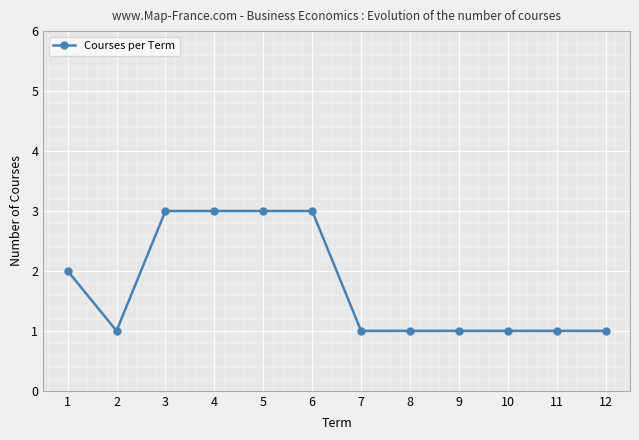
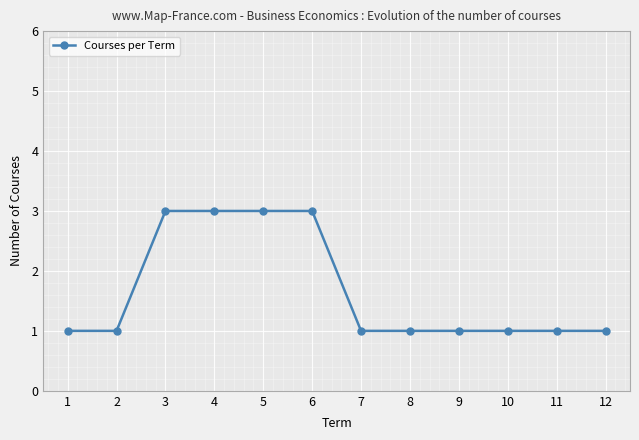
1: 2 -> 1
